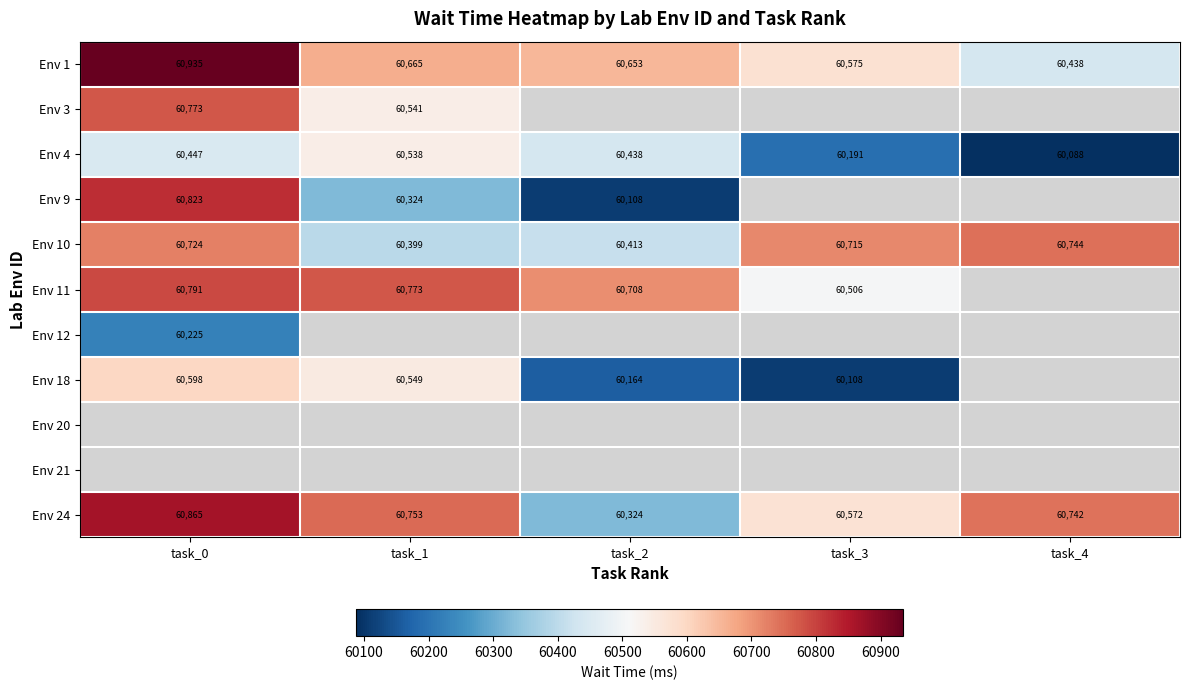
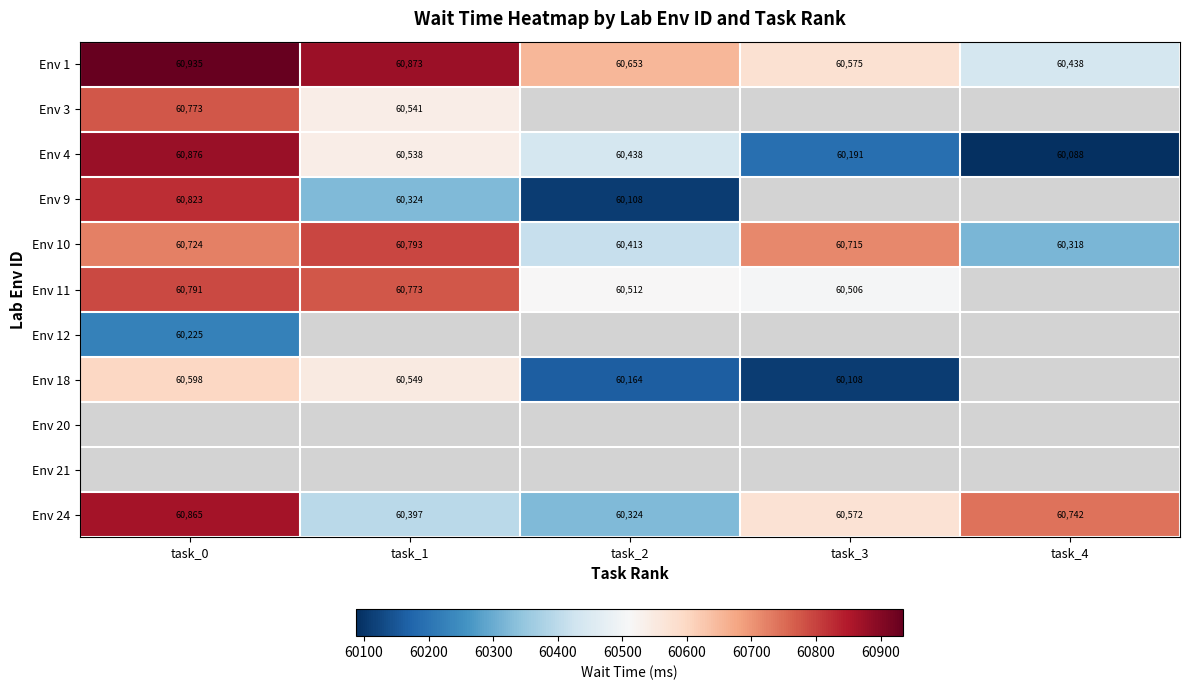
Env 1, task_1: 60,665 -> 60,873
Env 4, task_0: 60,447 -> 60,876
Env 10, task_1: 60,399 -> 60,793
Env 10, task_4: 60,744 -> 60,318
Env 11, task_2: 60,708 -> 60,512
Env 24, task_1: 60,753 -> 60,397
